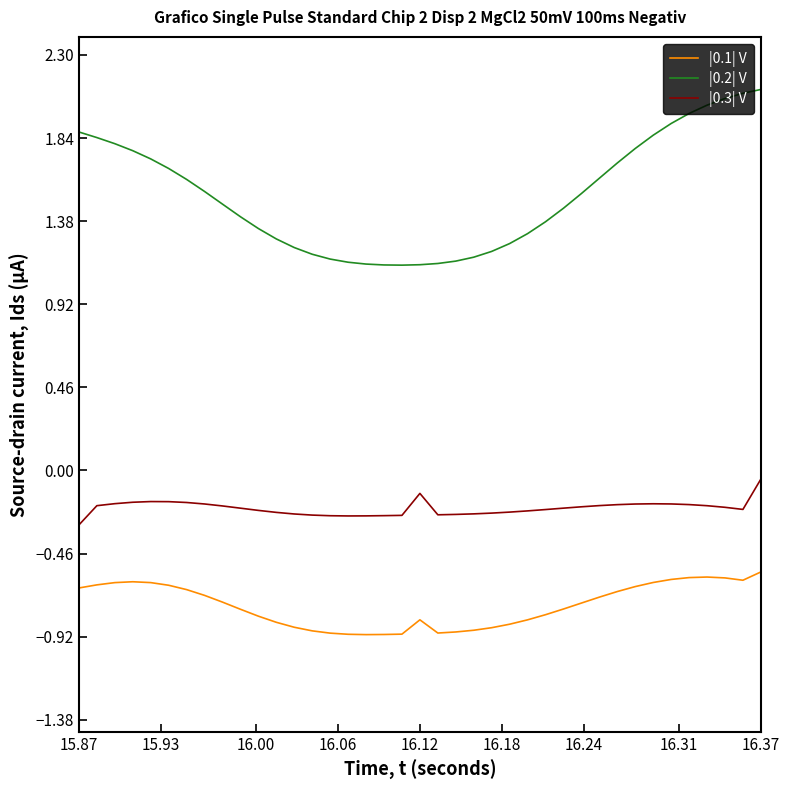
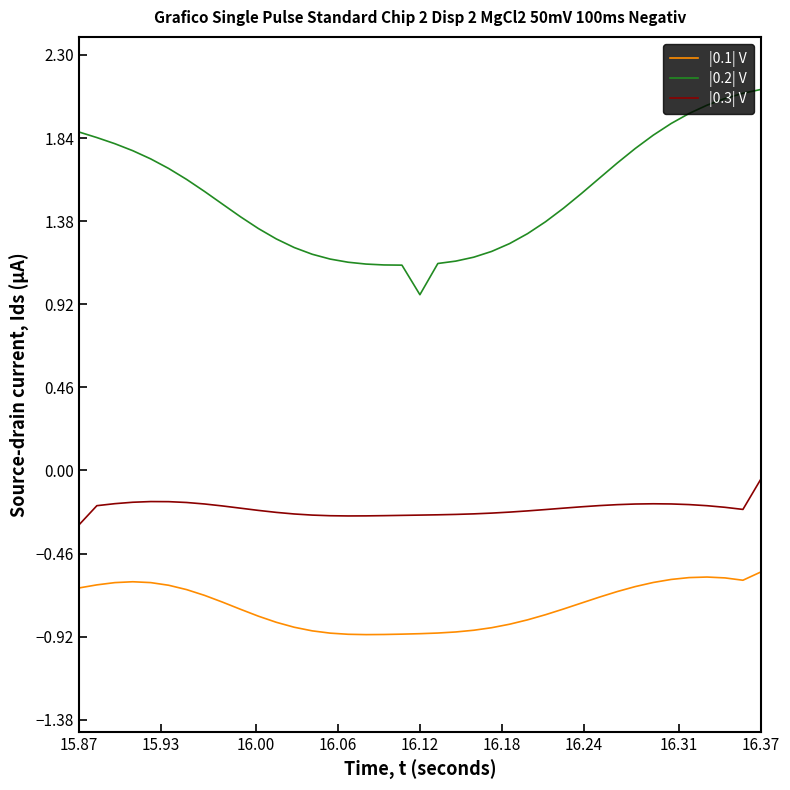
|0.1| V, 16.12: -0.83 -> -0.90
|0.2| V, 16.12: 1.14 -> 0.97
|0.3| V, 16.12: -0.13 -> -0.25
